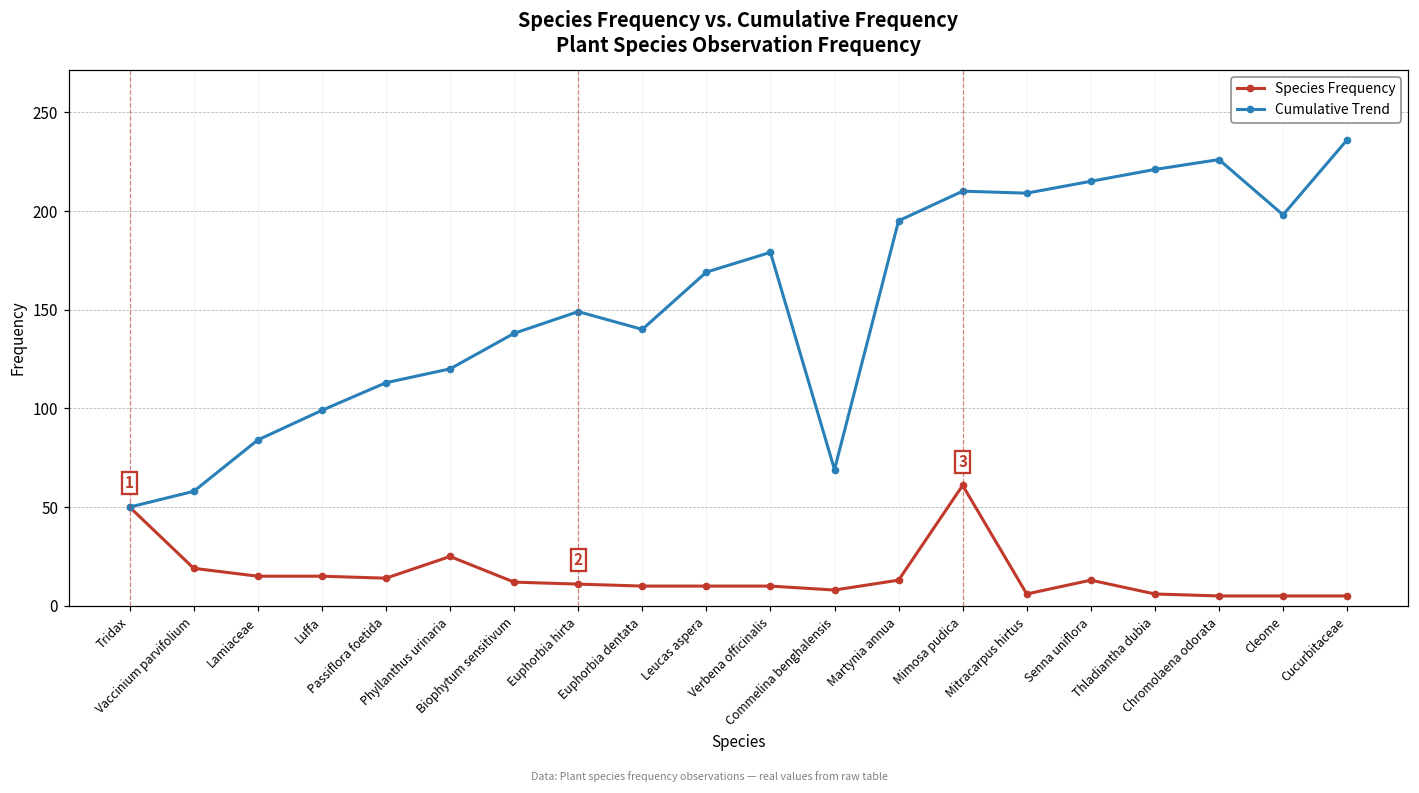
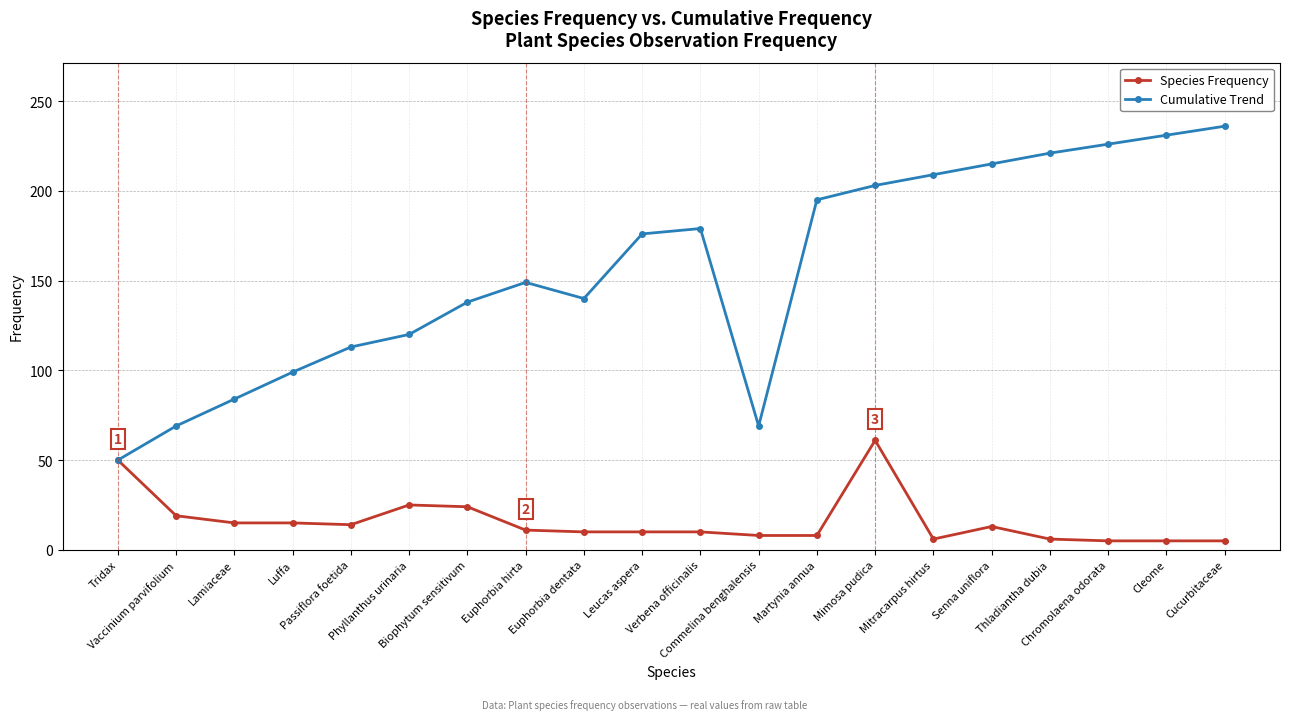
Cumulative Trend, Vaccinium parvifolium: 58 -> 69
Species Frequency, Biophytum sensitivum: 12 -> 24
Cumulative Trend, Leucas aspera: 169 -> 176
Species Frequency, Martynia annua: 13 -> 8
Cumulative Trend, Mimosa pudica: 210 -> 203
Cumulative Trend, Cleome: 198 -> 231
